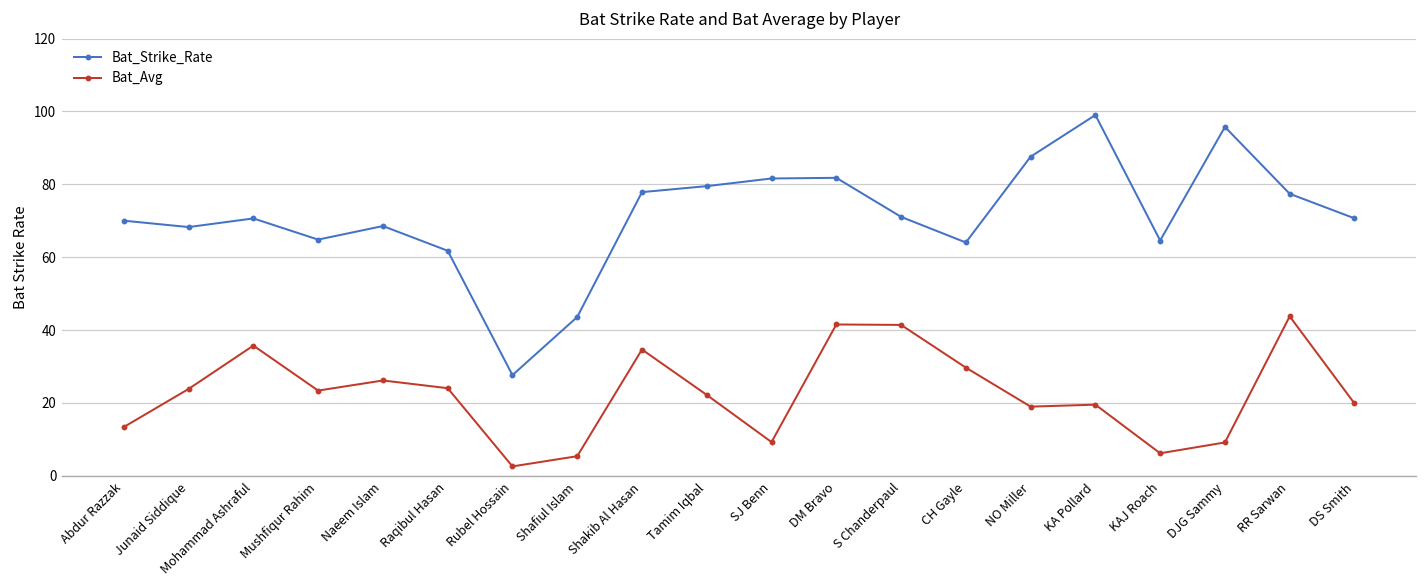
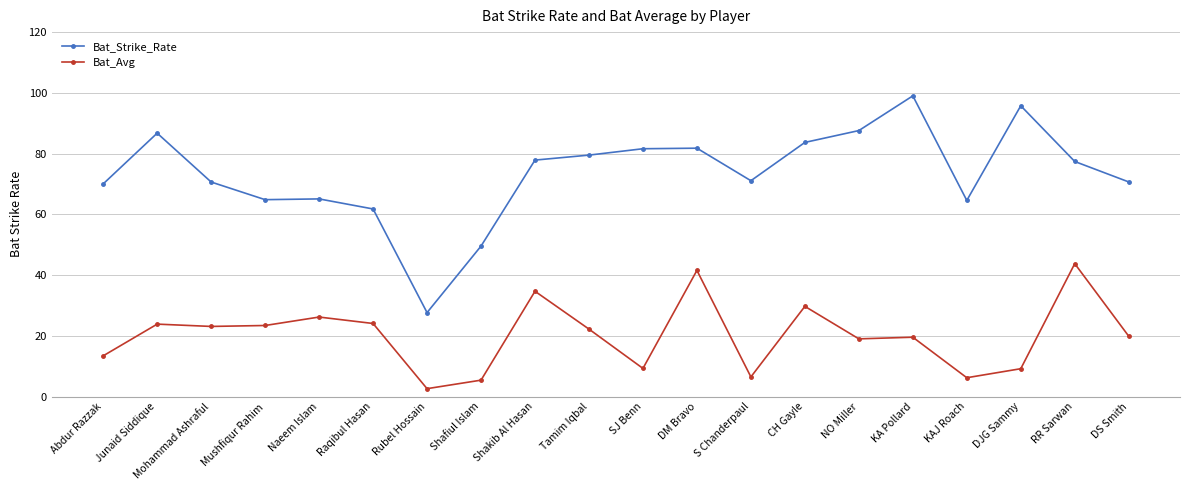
Bat_Strike_Rate, Junaid Siddique: 68 -> 87
Bat_Avg, Mohammad Ashraful: 36 -> 23
Bat_Strike_Rate, Naeem Islam: 69 -> 65
Bat_Strike_Rate, Shafiul Islam: 44 -> 50
Bat_Avg, S Chanderpaul: 41 -> 6
Bat_Strike_Rate, CH Gayle: 64 -> 84
